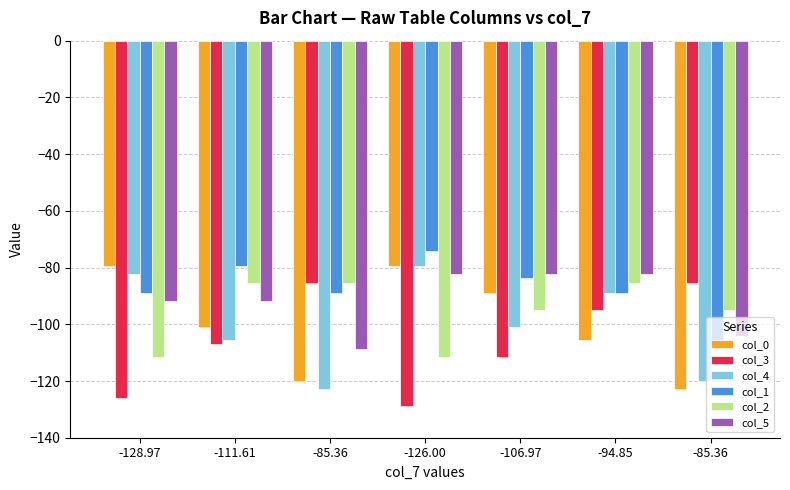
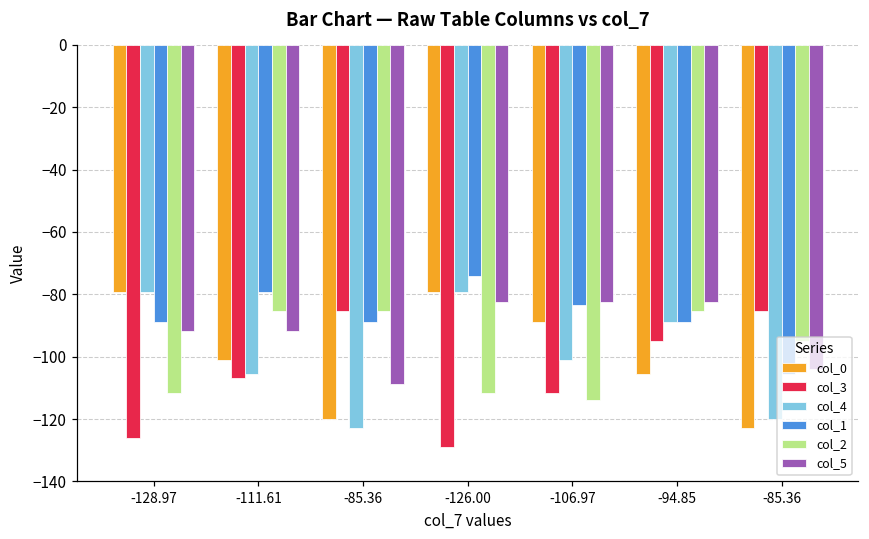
col_4, -128.97: -82 -> -79
col_2, -106.97: -95 -> -114
